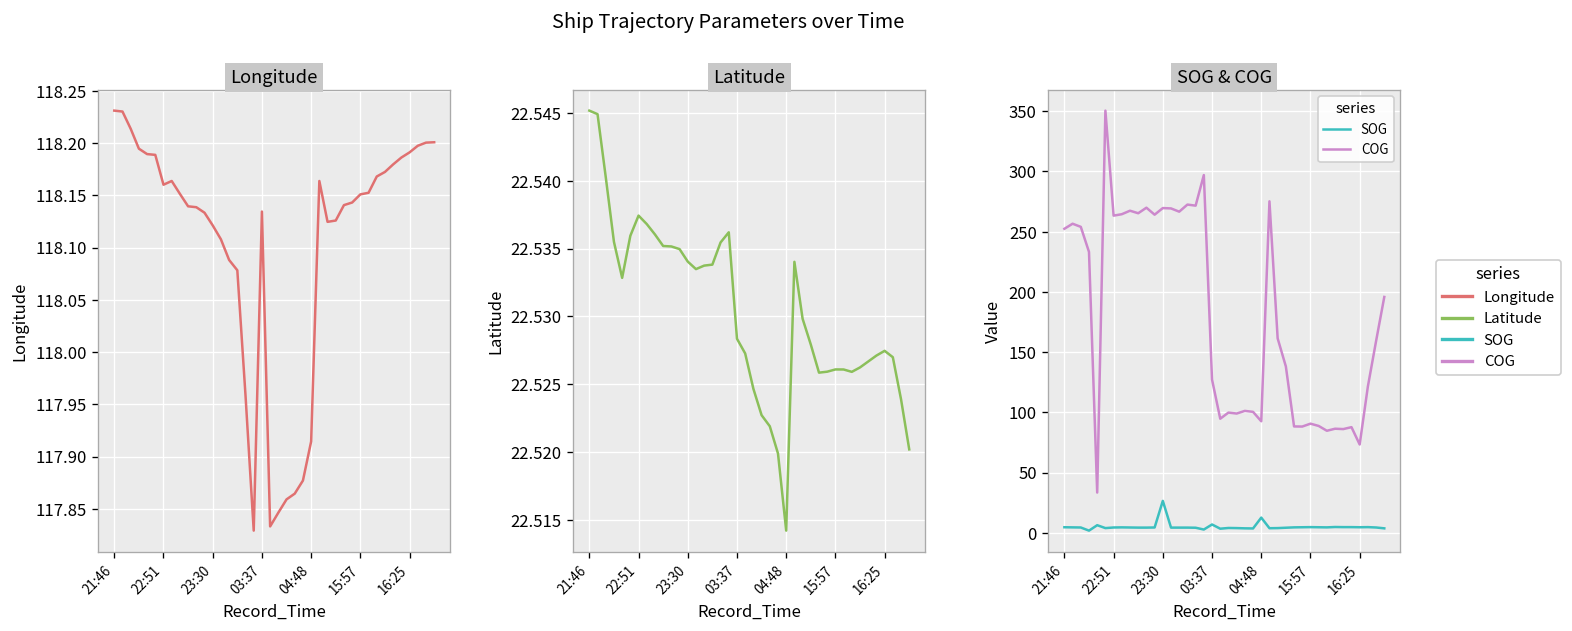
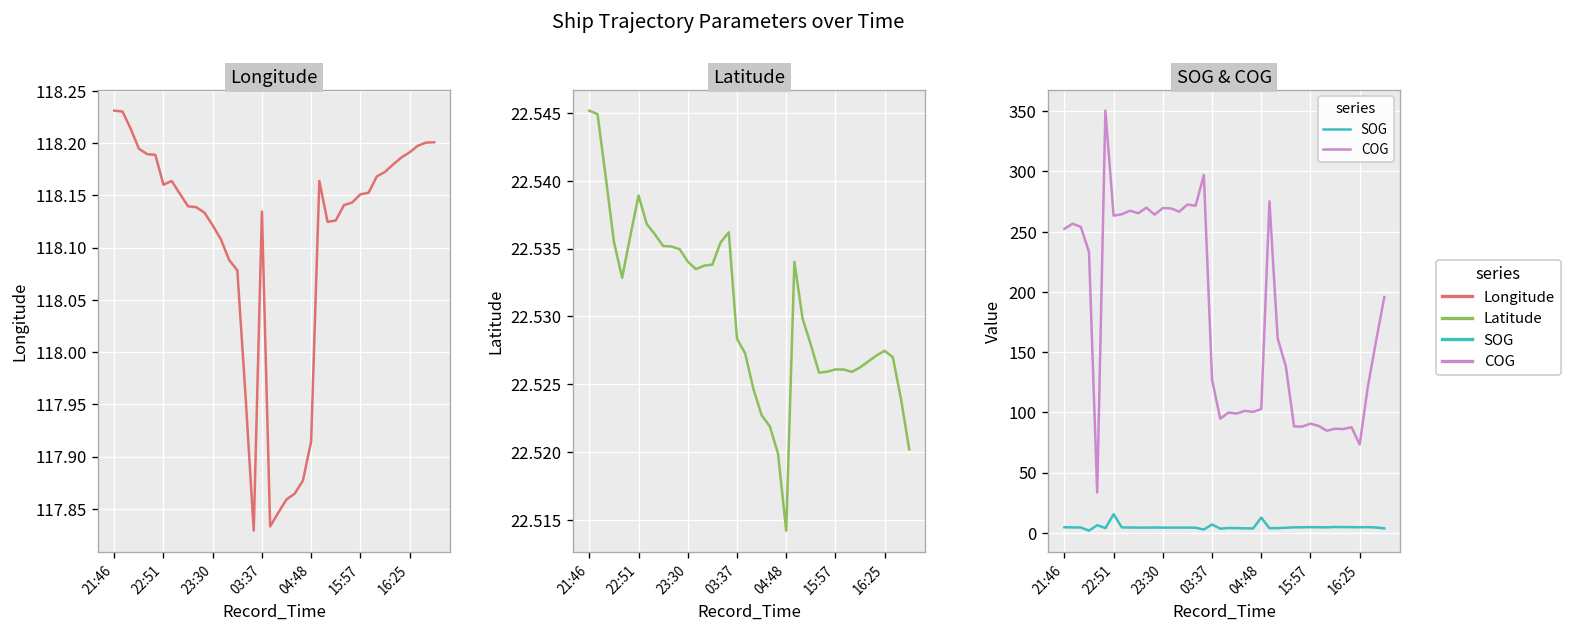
Latitude, 22:51: 22.5374 -> 22.5389
SOG & COG, SOG, 22:51: 4 -> 15
SOG & COG, SOG, 23:30: 27 -> 4
SOG & COG, COG, 04:48: 93 -> 103
